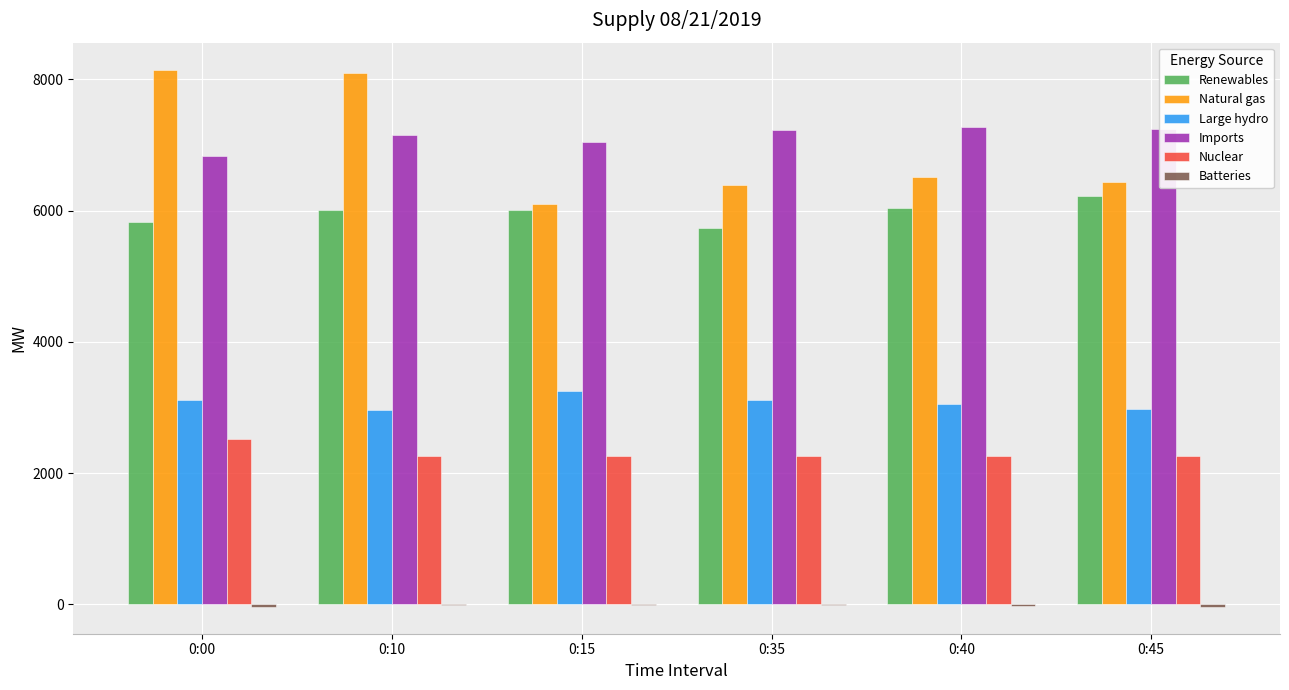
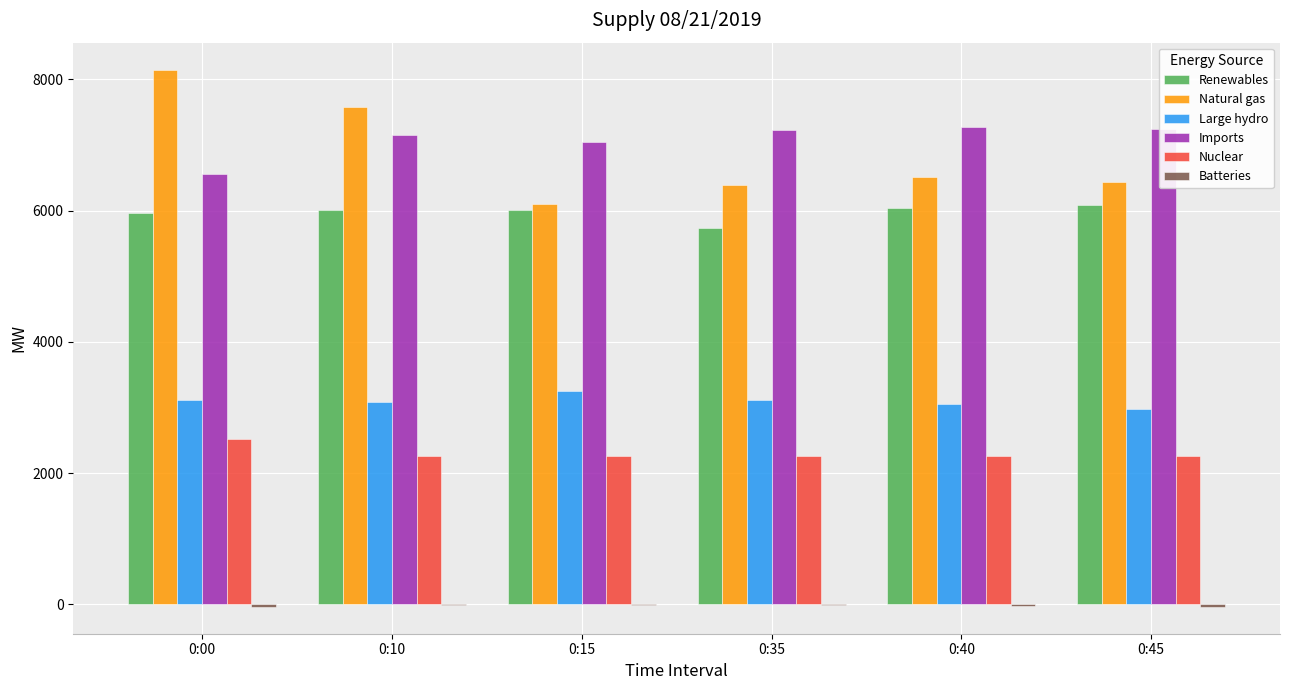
Renewables, 0:00: 5800 -> 6000
Imports, 0:00: 6800 -> 6600
Natural gas, 0:10: 8100 -> 7600
Large hydro, 0:10: 3000 -> 3100
Renewables, 0:45: 6200 -> 6100
